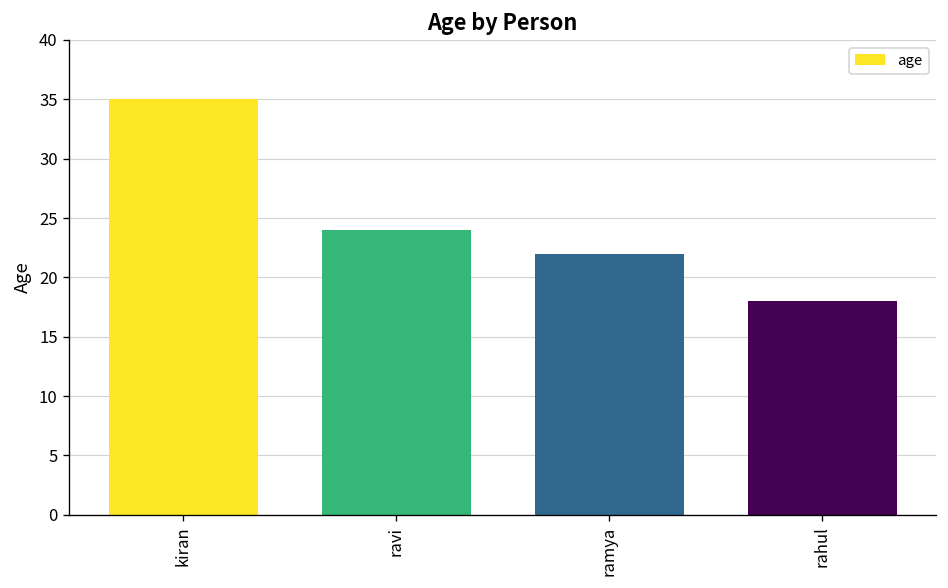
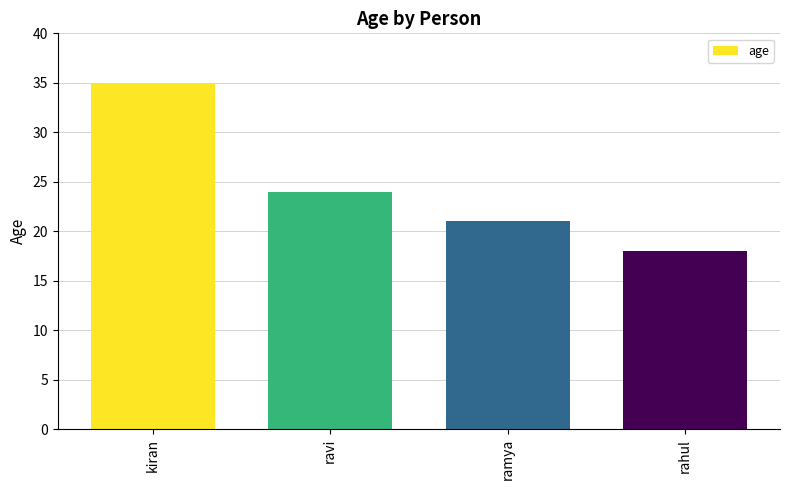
ramya: 22 -> 21
